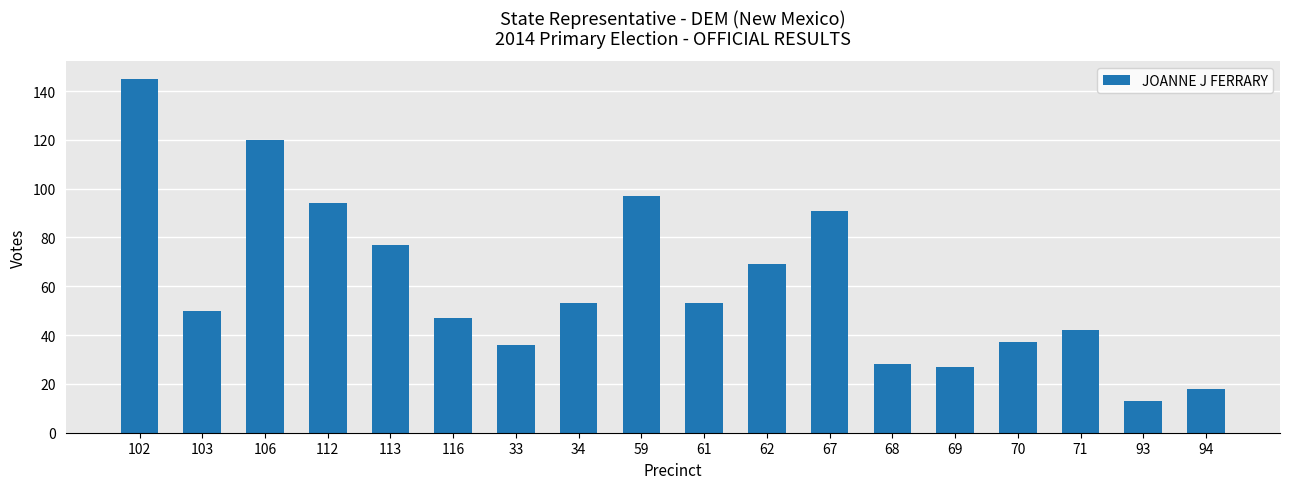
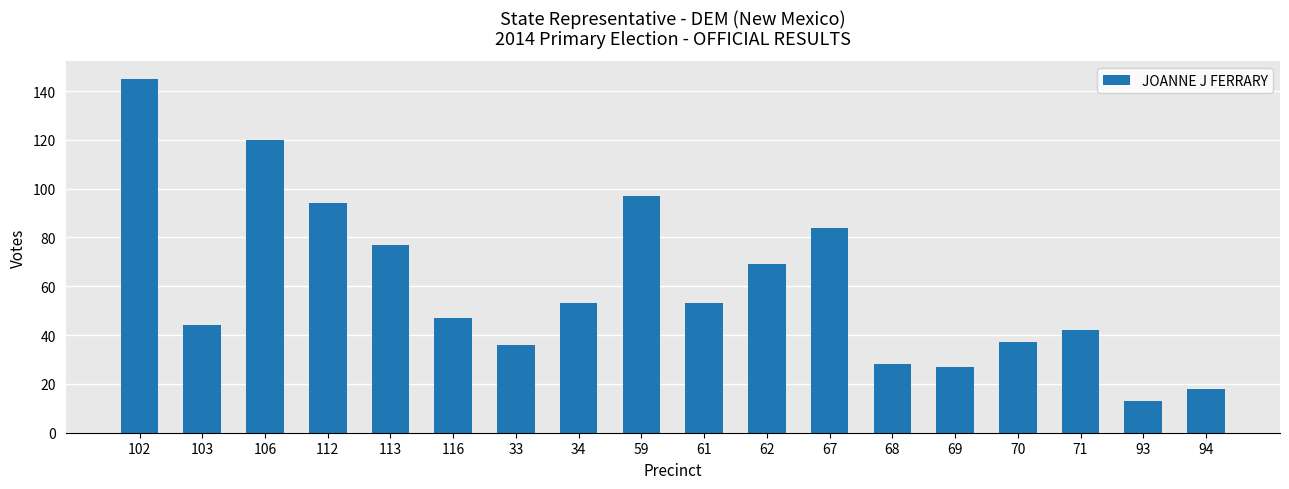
103: 50 -> 44
67: 91 -> 84
